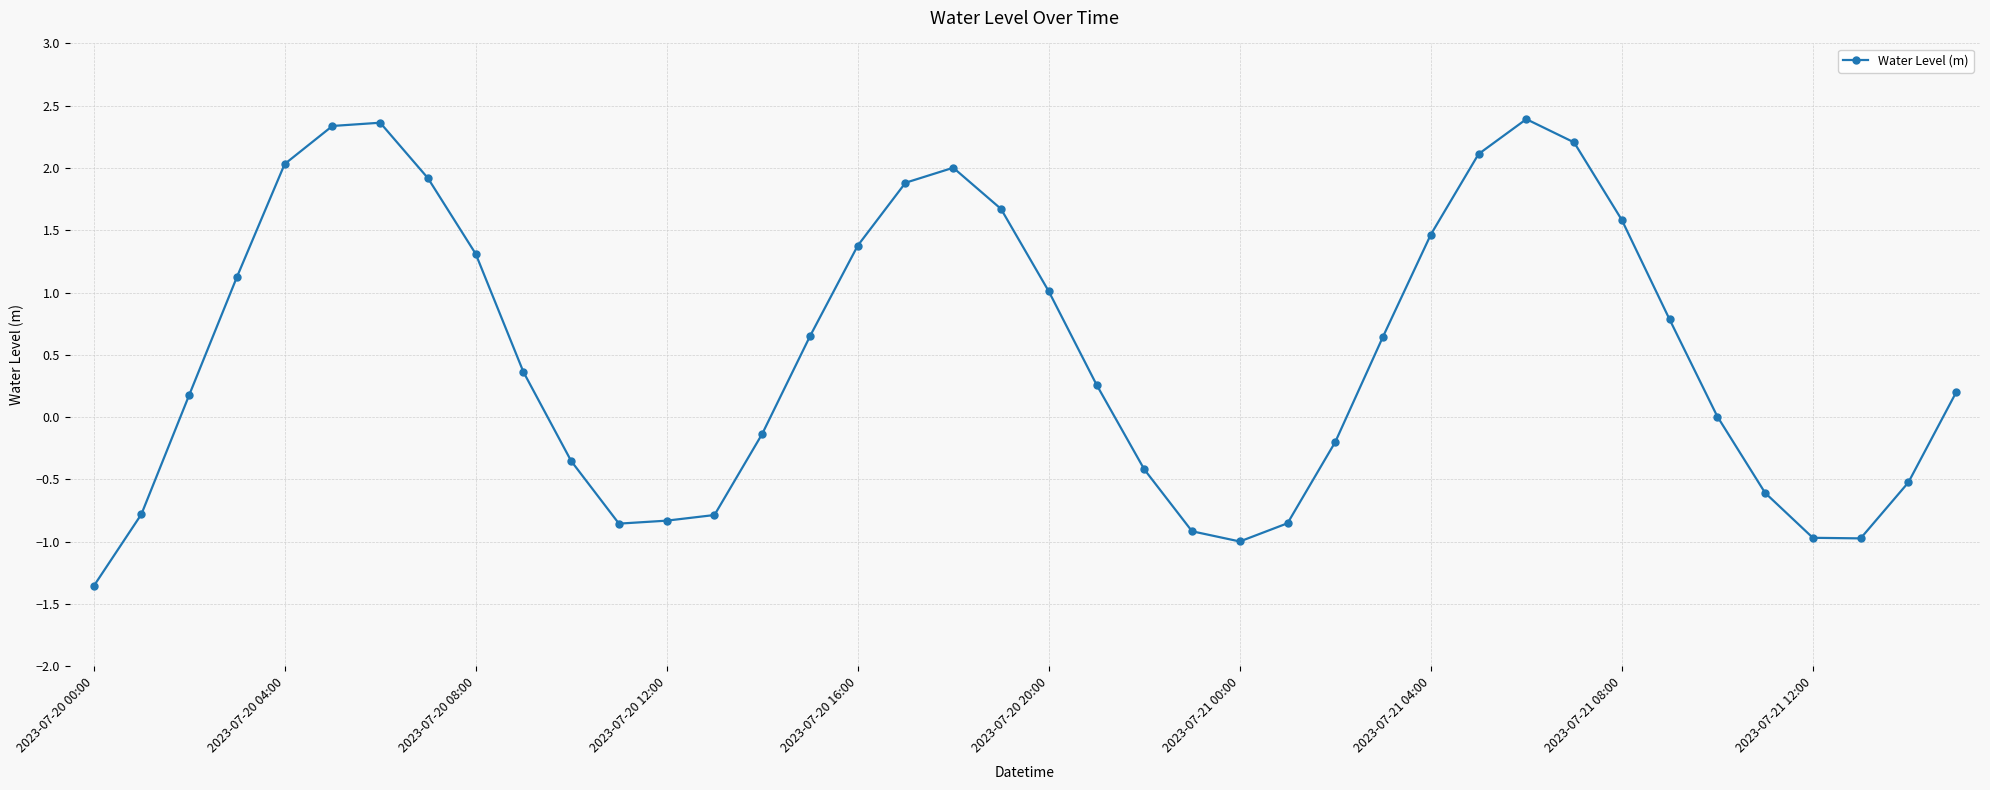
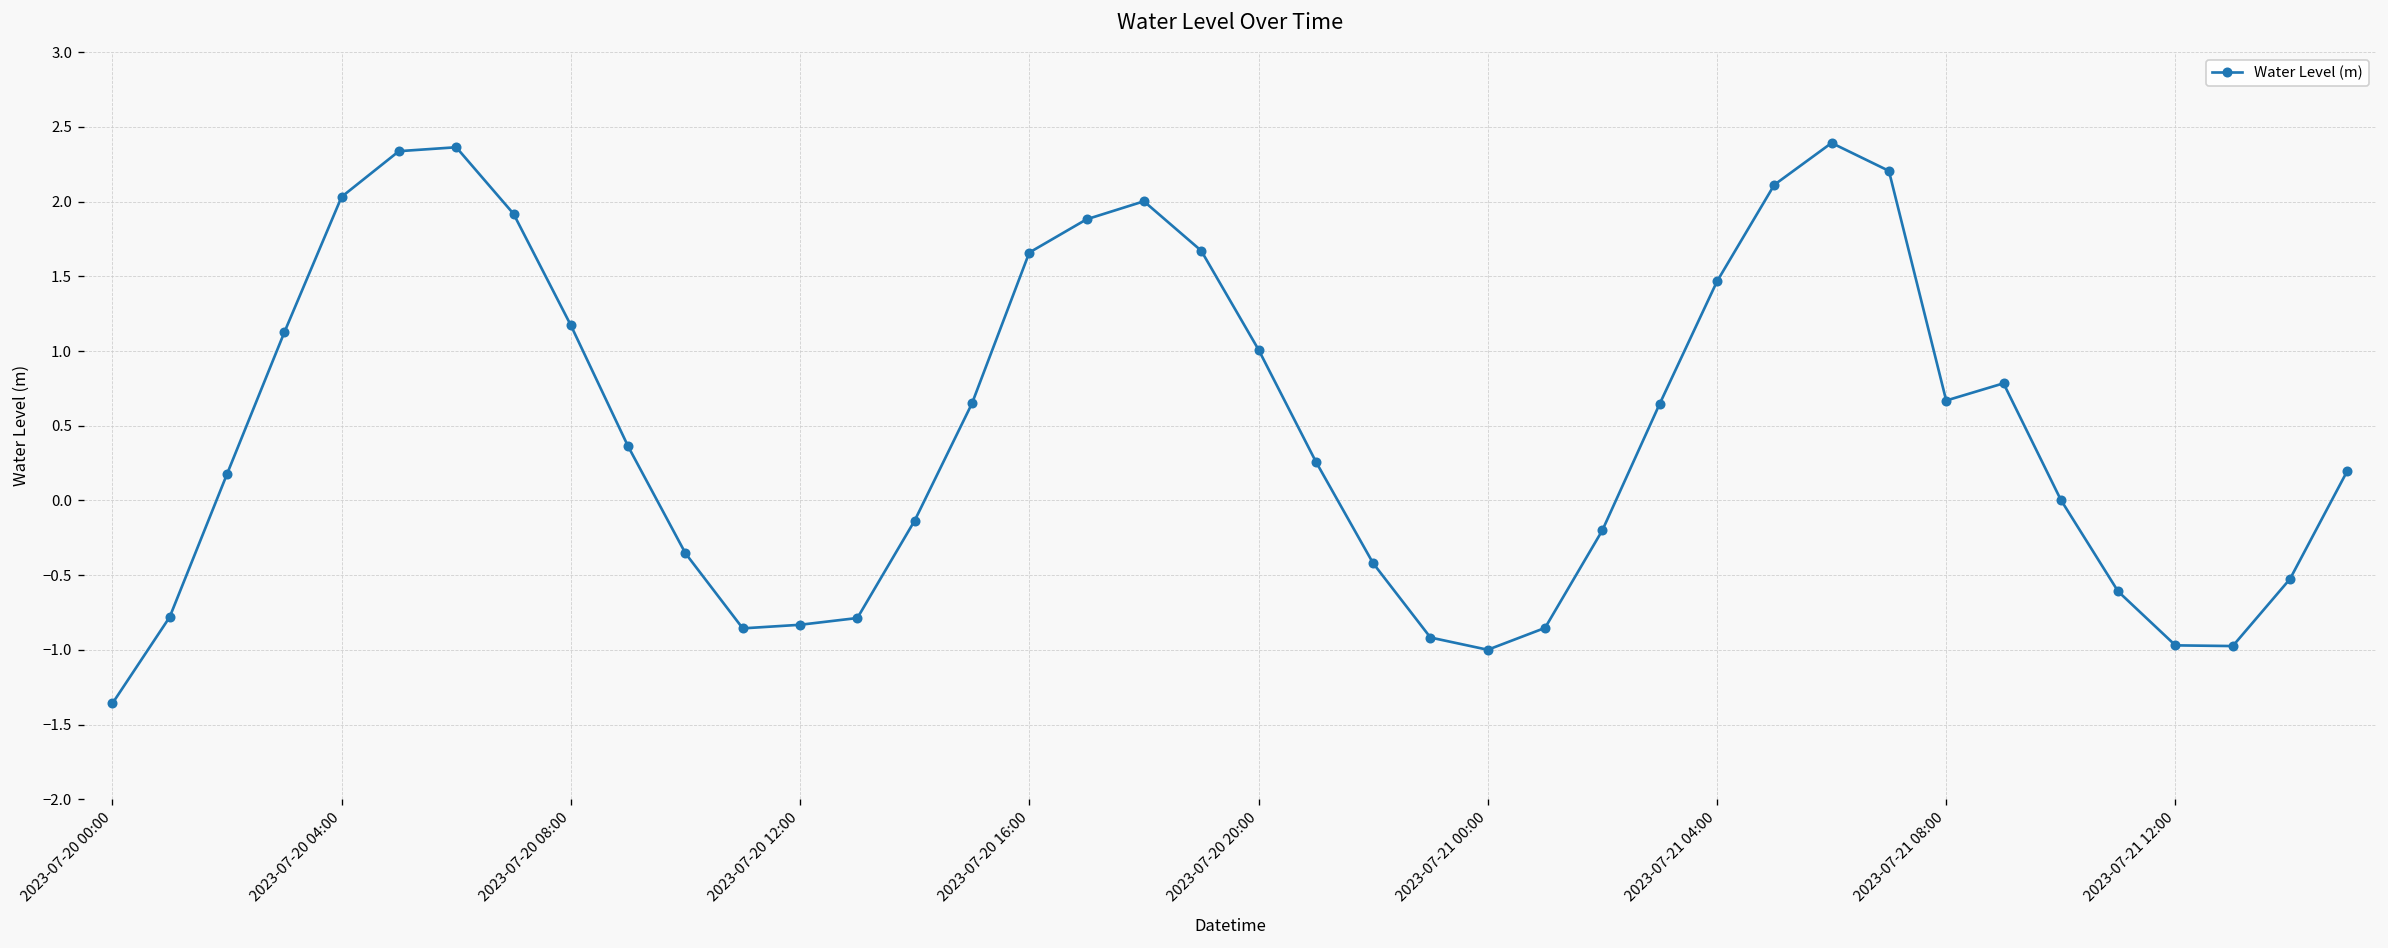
2023-07-20 08:00: 1.31 -> 1.17
2023-07-20 16:00: 1.38 -> 1.66
2023-07-21 08:00: 1.58 -> 0.67
